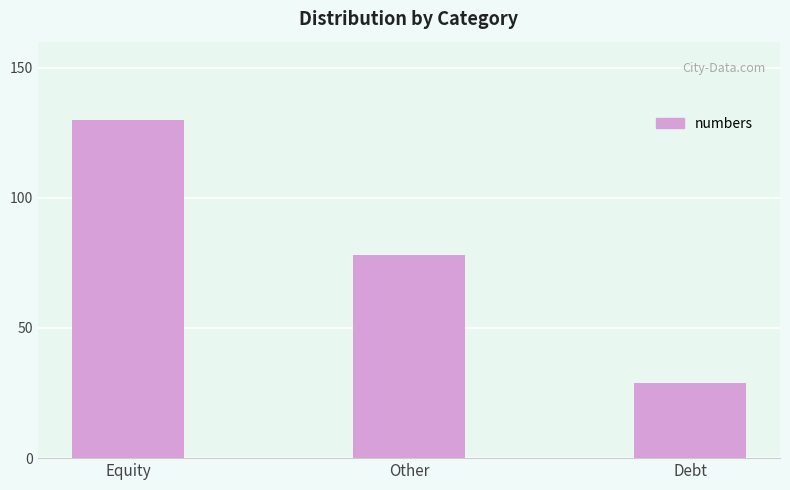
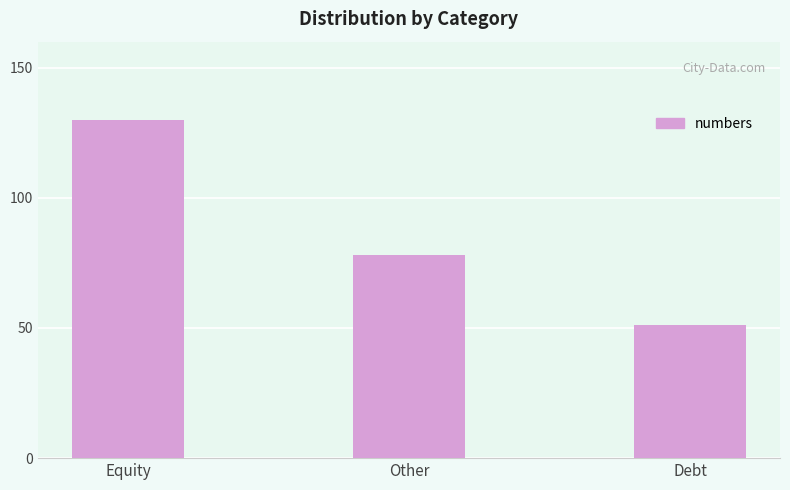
Debt: 29 -> 51
